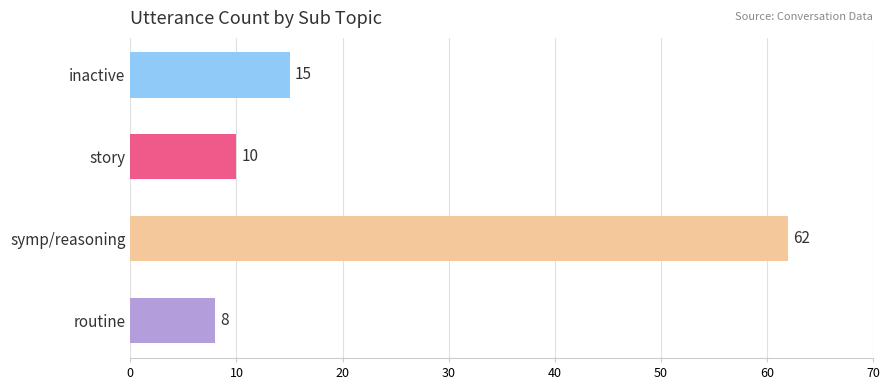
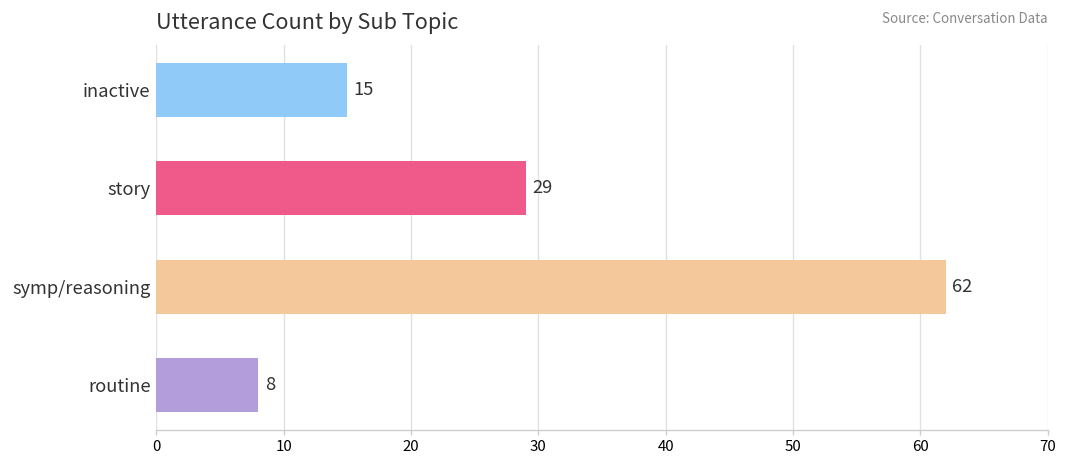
story: 10 -> 29
